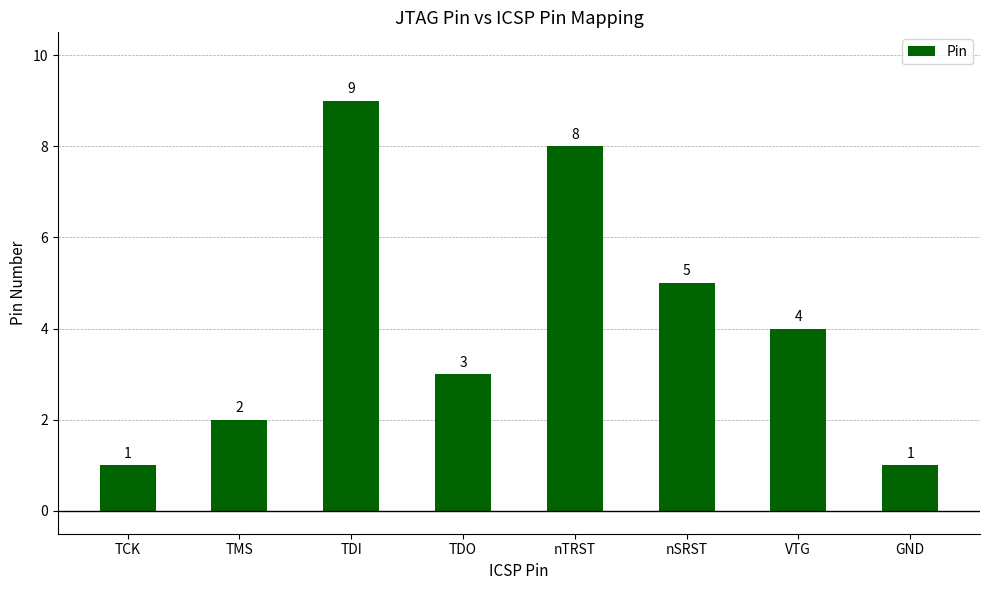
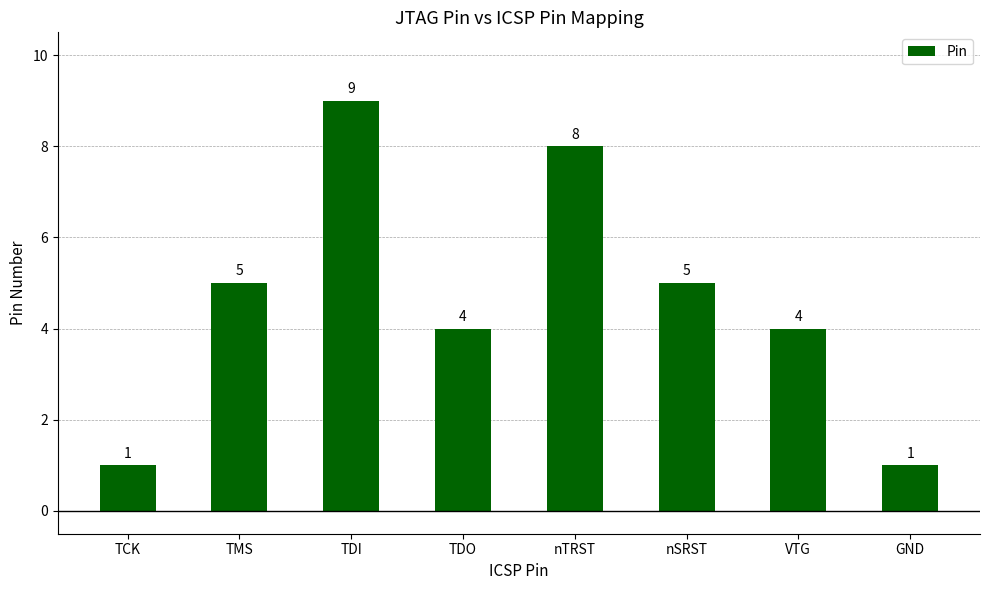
TMS: 2 -> 5
TDO: 3 -> 4
